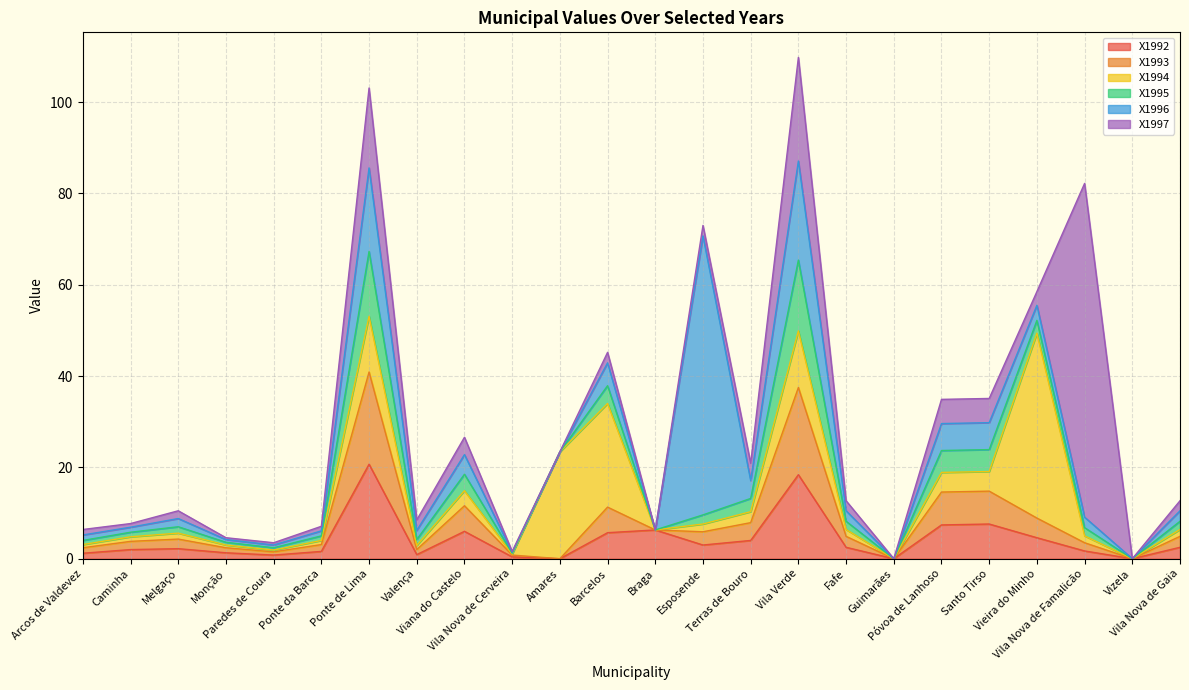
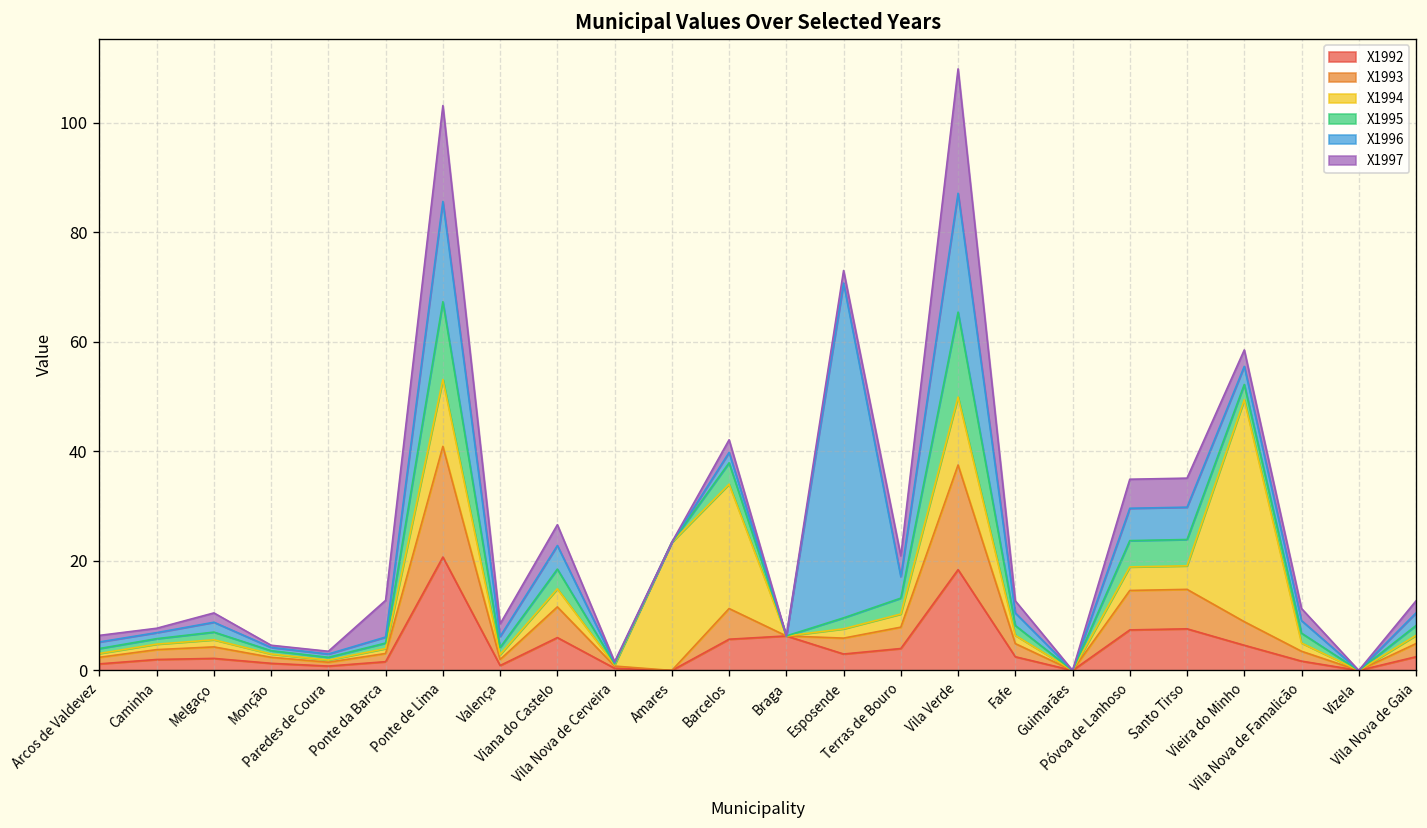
X1997, Ponte da Barca: 1 -> 7
X1996, Barcelos: 5 -> 2
X1997, Vila Nova de Famalicão: 73 -> 2
